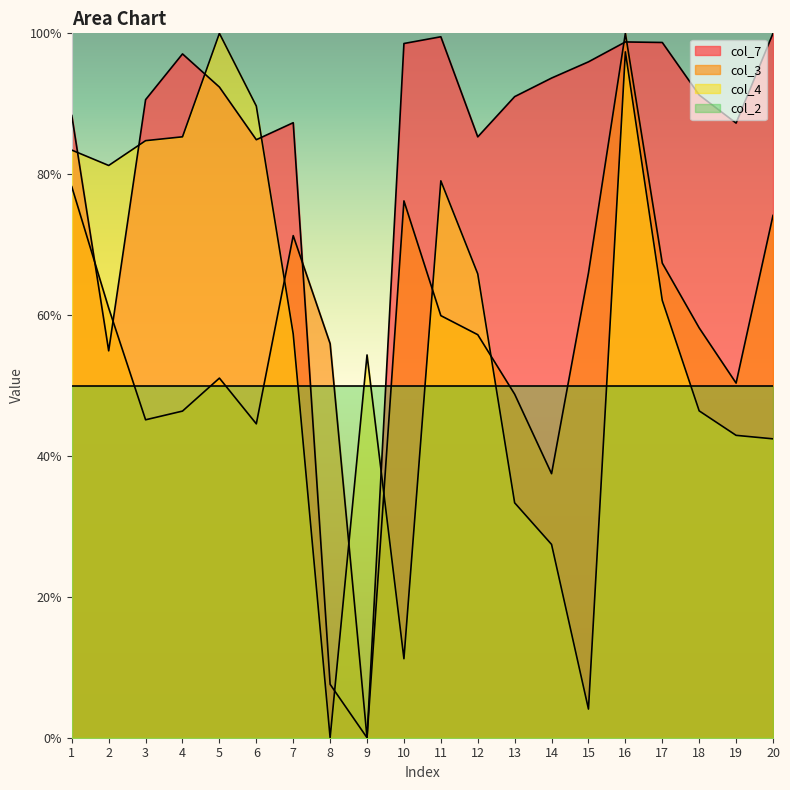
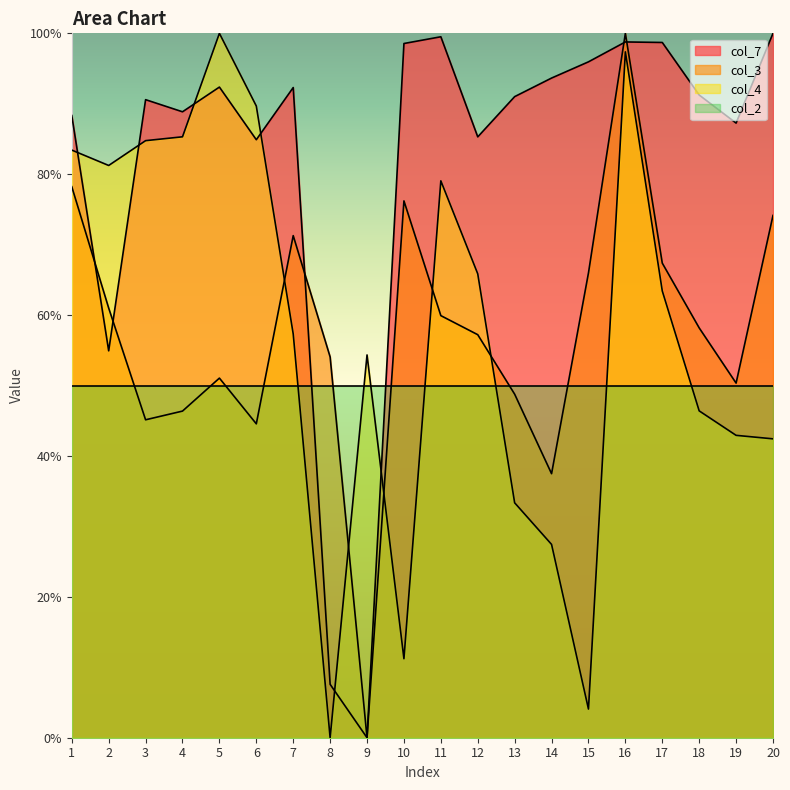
col_7, 4: 97% -> 89%
col_7, 7: 87% -> 92%
col_3, 8: 56% -> 54%
col_4, 17: 62% -> 63%
